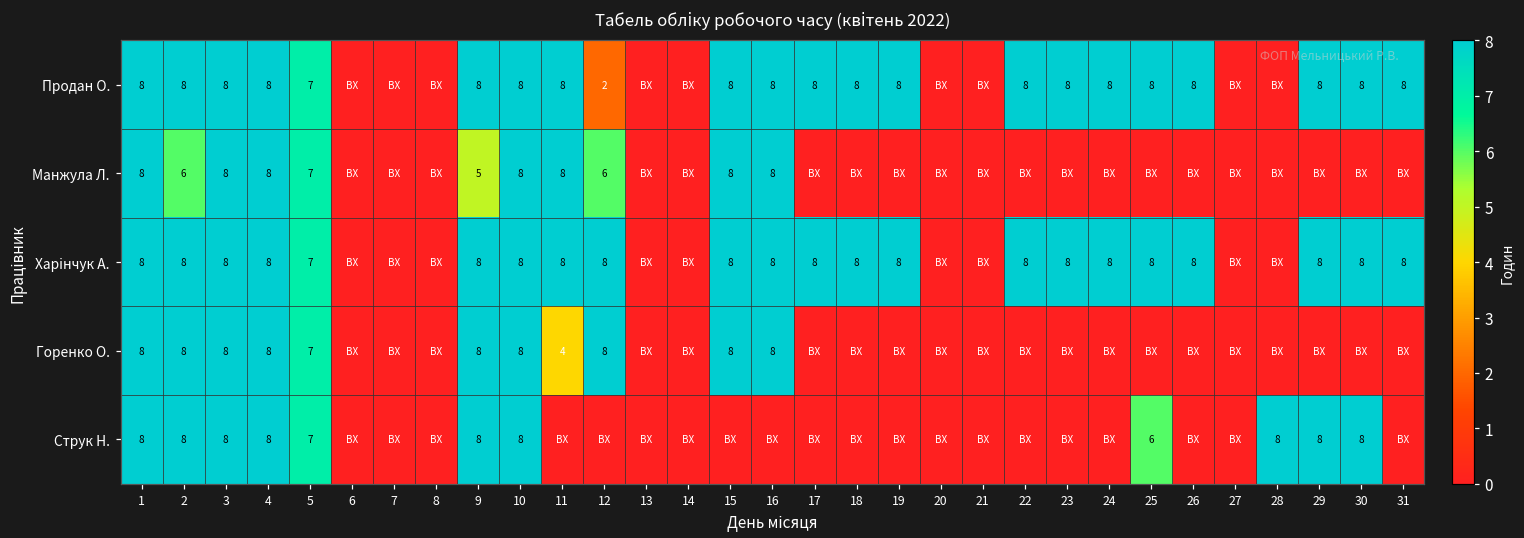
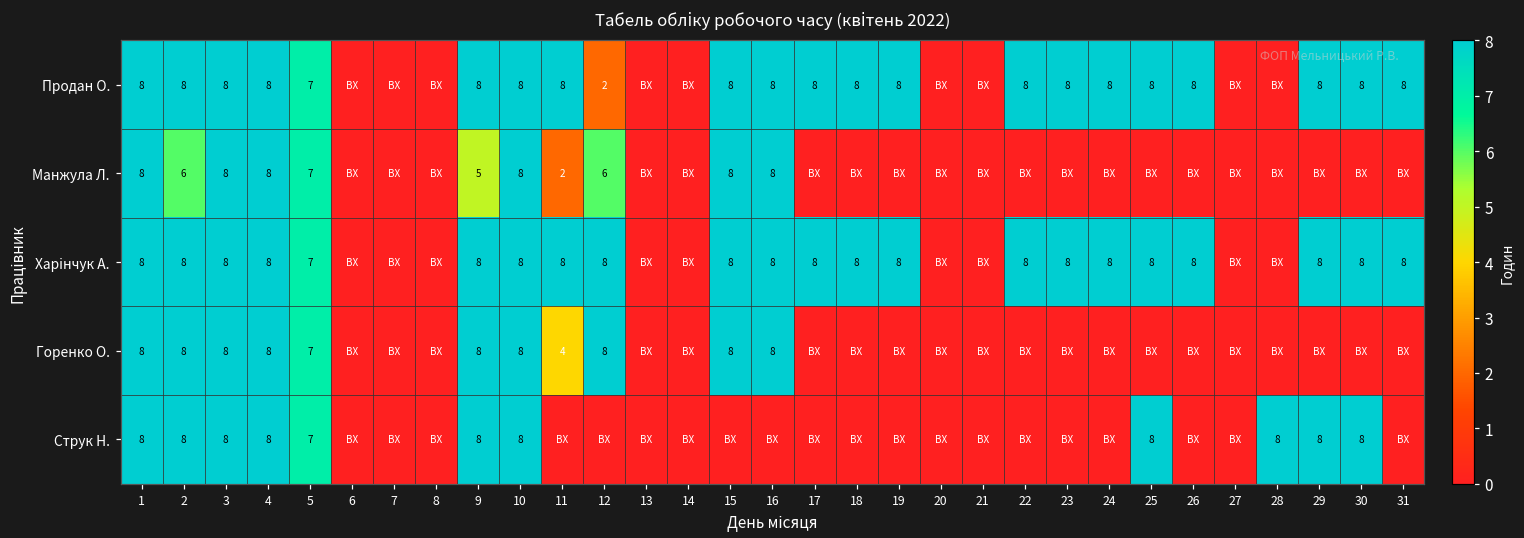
Манжула Л., 11: 8 -> 2
Струк Н., 25: 6 -> 8
